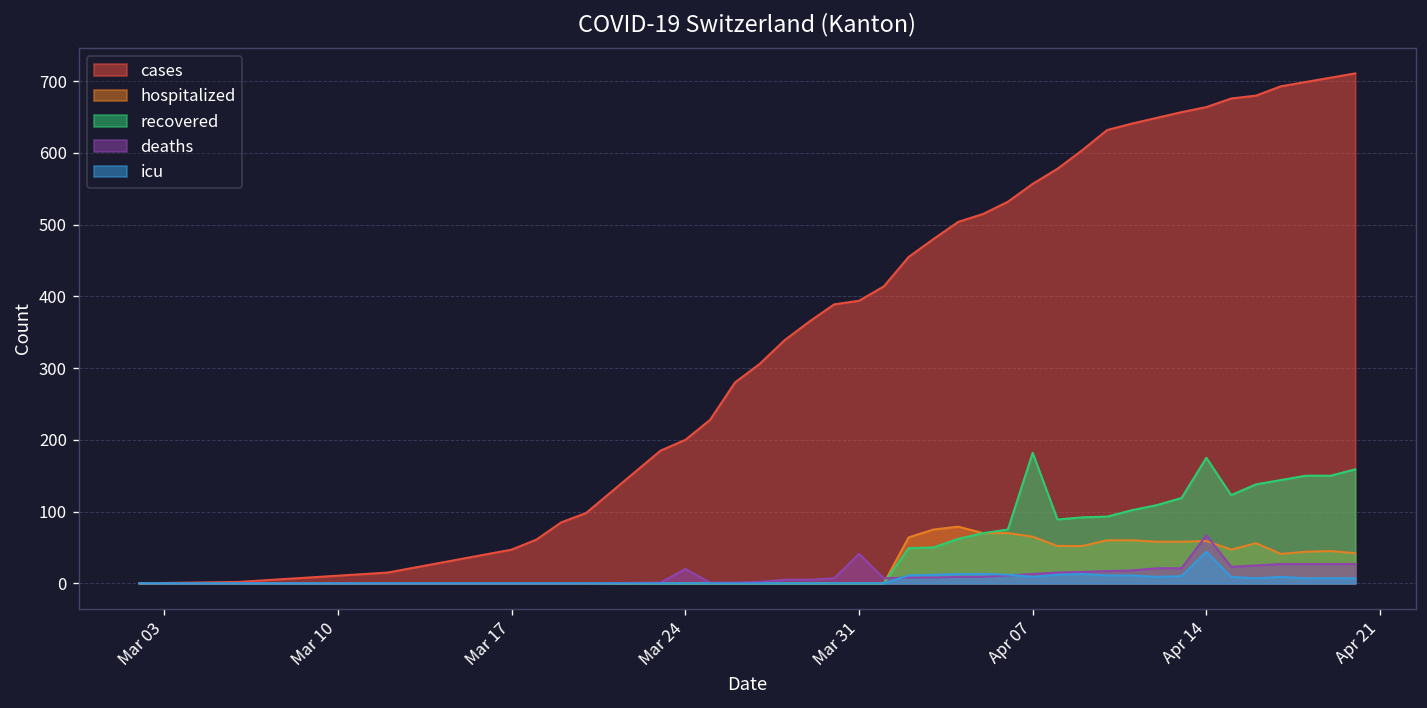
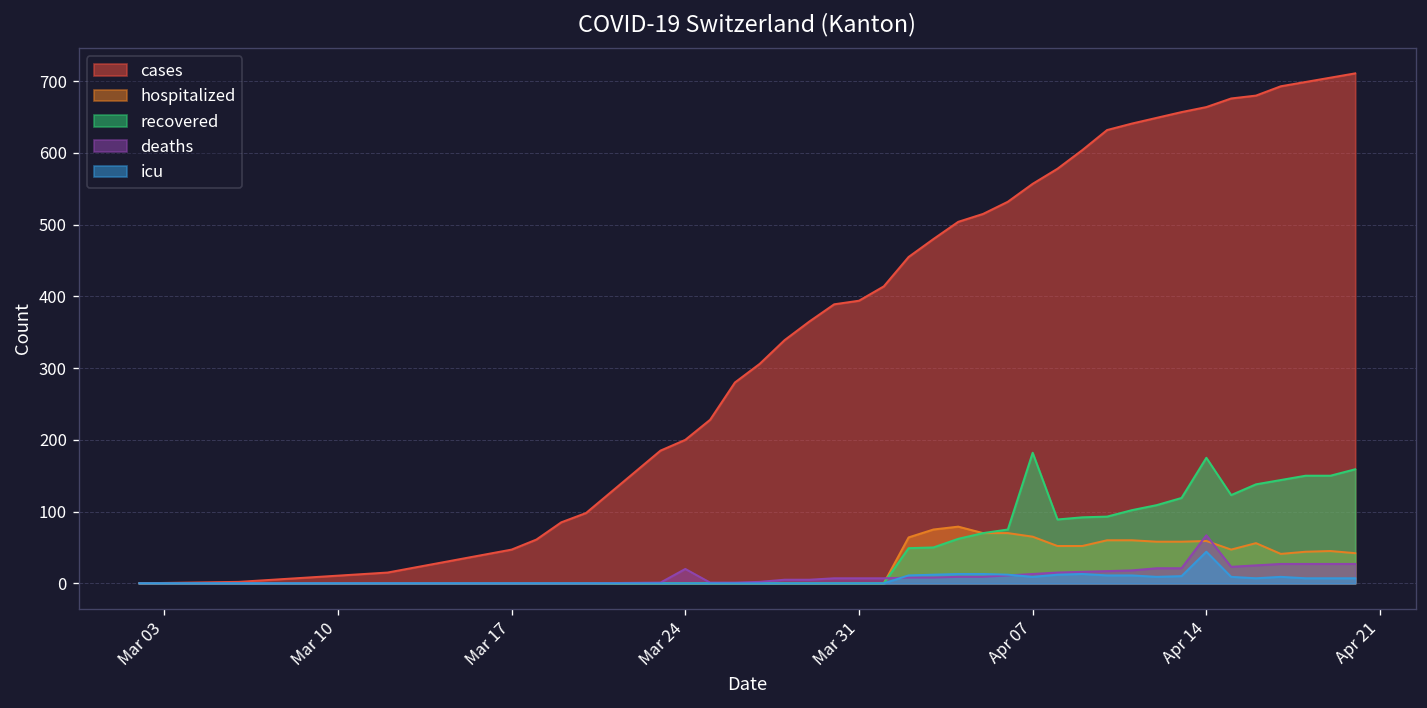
deaths, Mar 31: 40 -> 10
